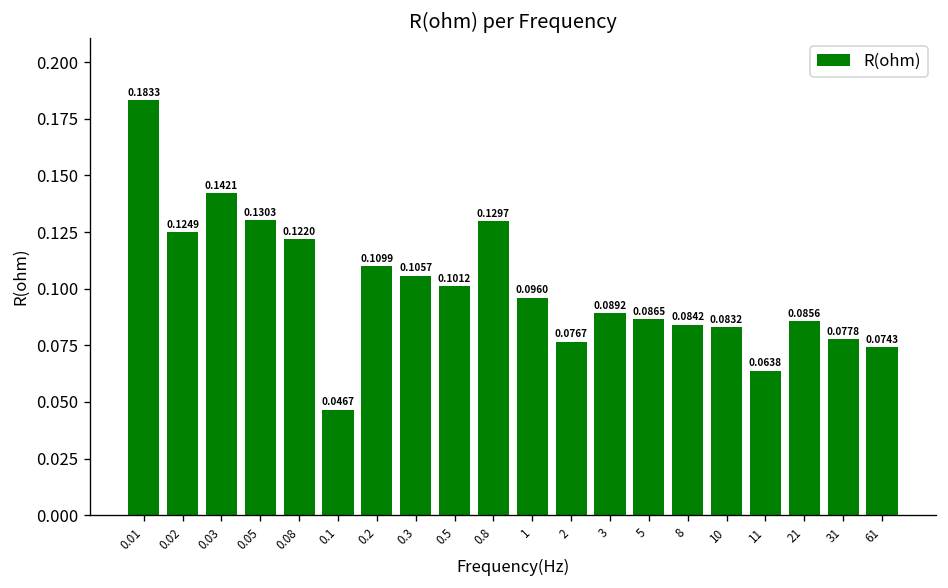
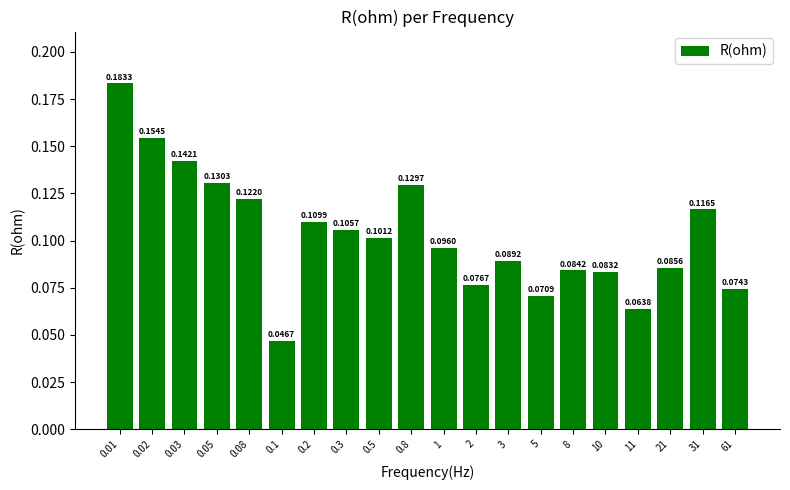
0.02: 0.1249 -> 0.1545
5: 0.0865 -> 0.0709
31: 0.0778 -> 0.1165
